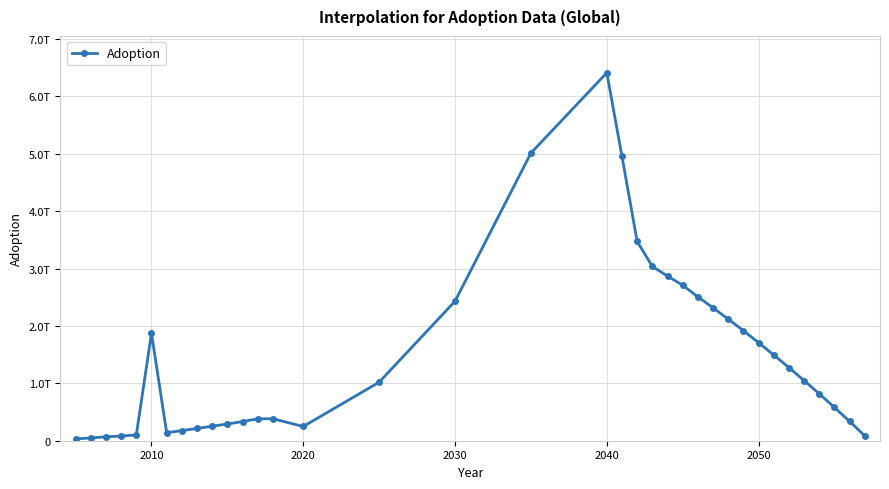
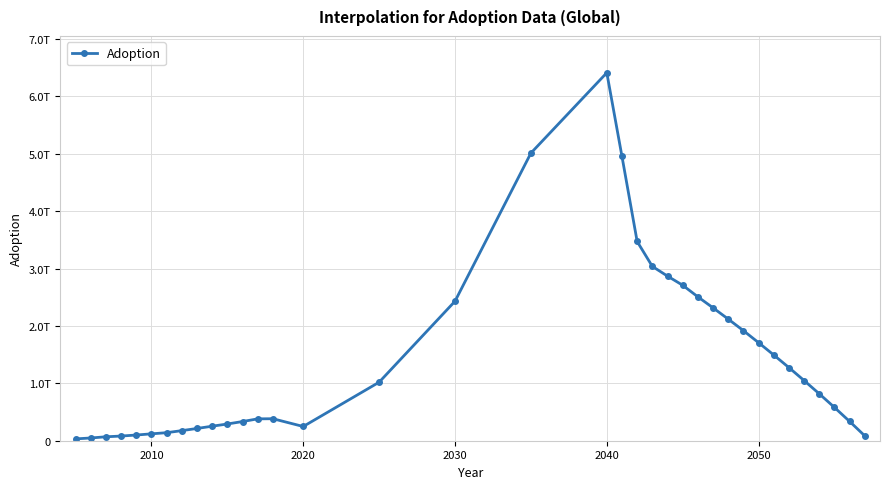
2010: 1.9T -> 0.1T
